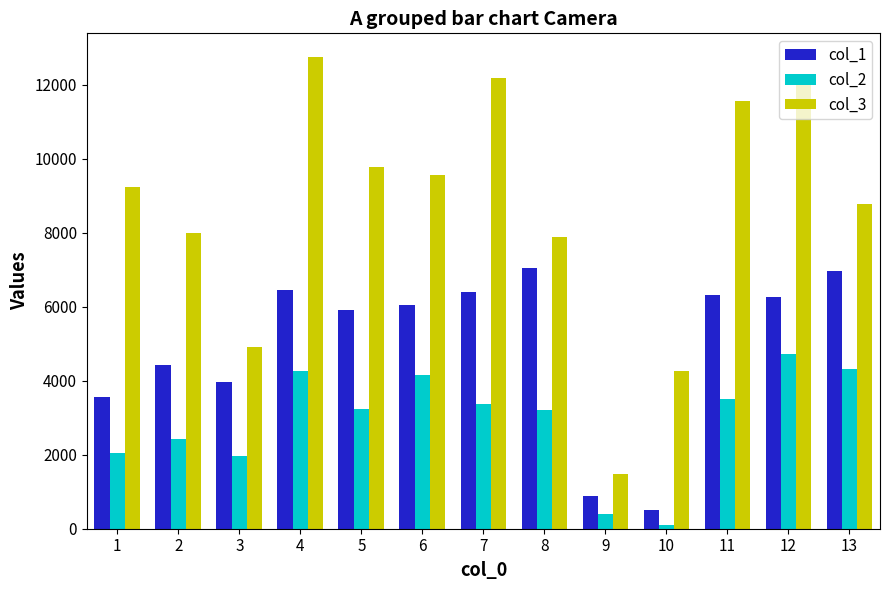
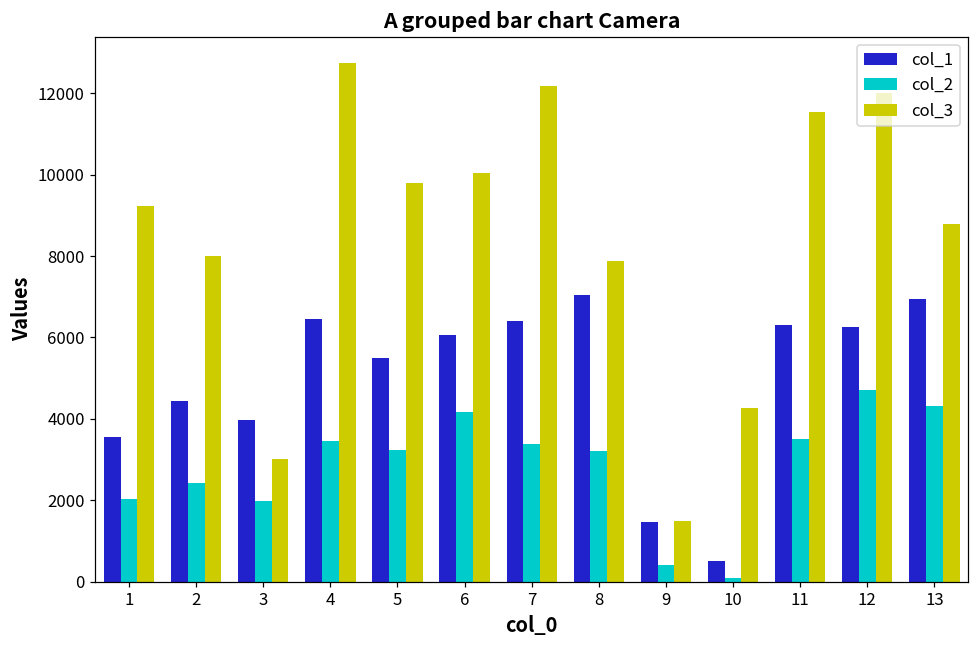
col_3, 3: 4900 -> 3000
col_2, 4: 4300 -> 3500
col_1, 5: 5900 -> 5500
col_3, 6: 9600 -> 10000
col_1, 9: 900 -> 1500
